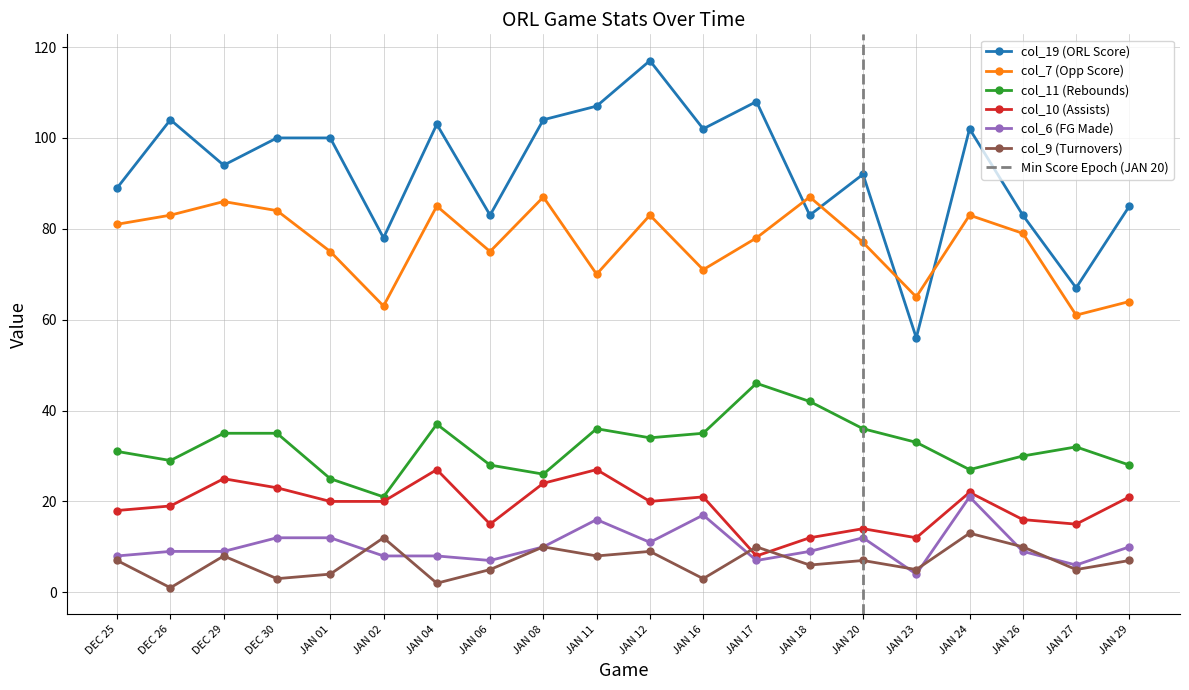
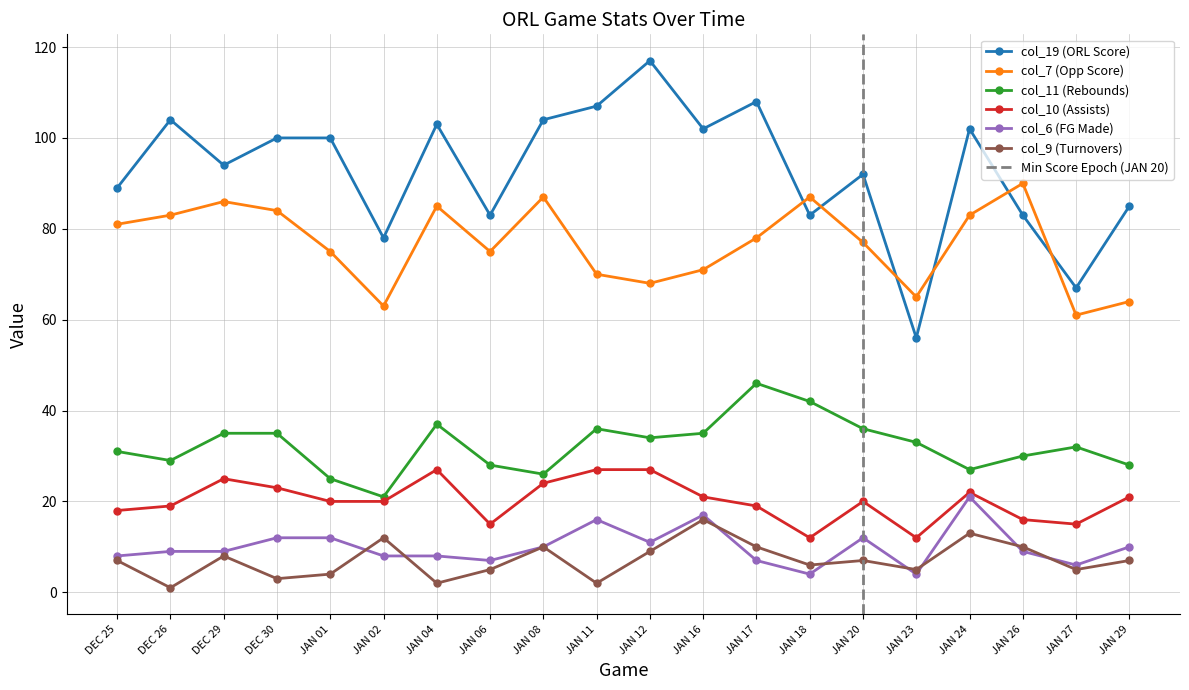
col_9 (Turnovers), JAN 11: 8 -> 2
col_7 (Opp Score), JAN 12: 83 -> 68
col_10 (Assists), JAN 12: 20 -> 27
col_9 (Turnovers), JAN 16: 3 -> 16
col_10 (Assists), JAN 17: 8 -> 19
col_6 (FG Made), JAN 18: 9 -> 4
col_10 (Assists), JAN 20: 14 -> 20
col_7 (Opp Score), JAN 26: 79 -> 90
